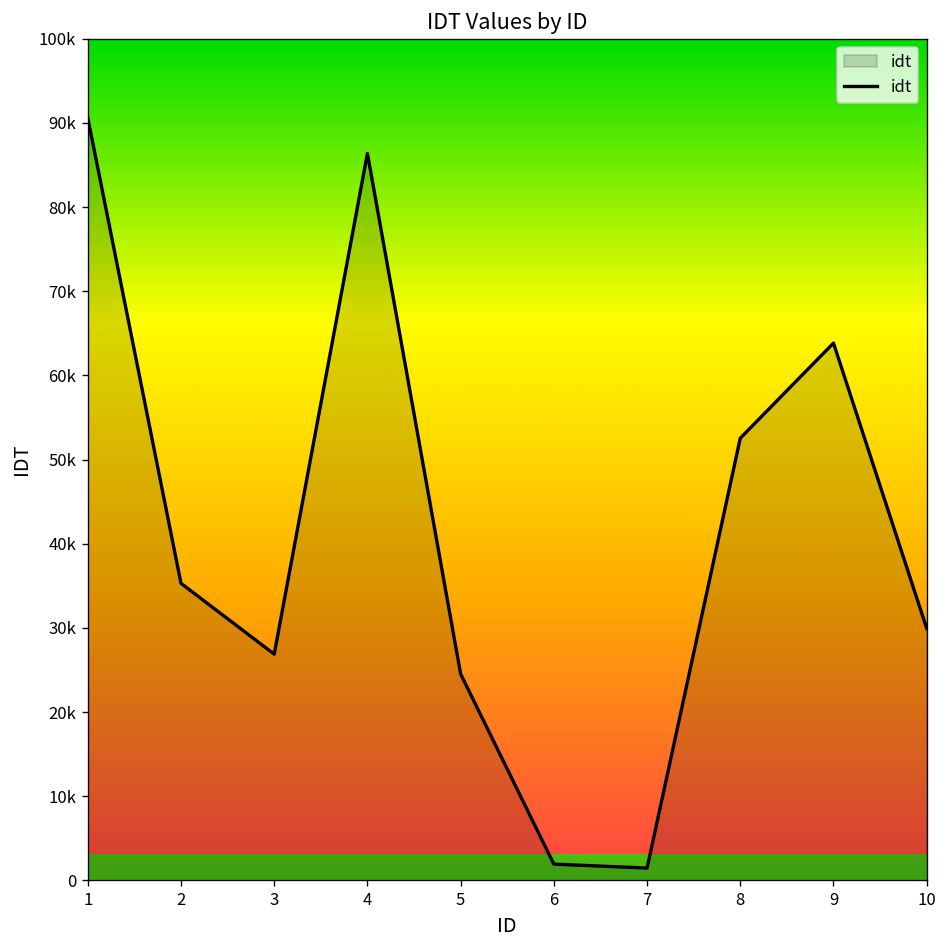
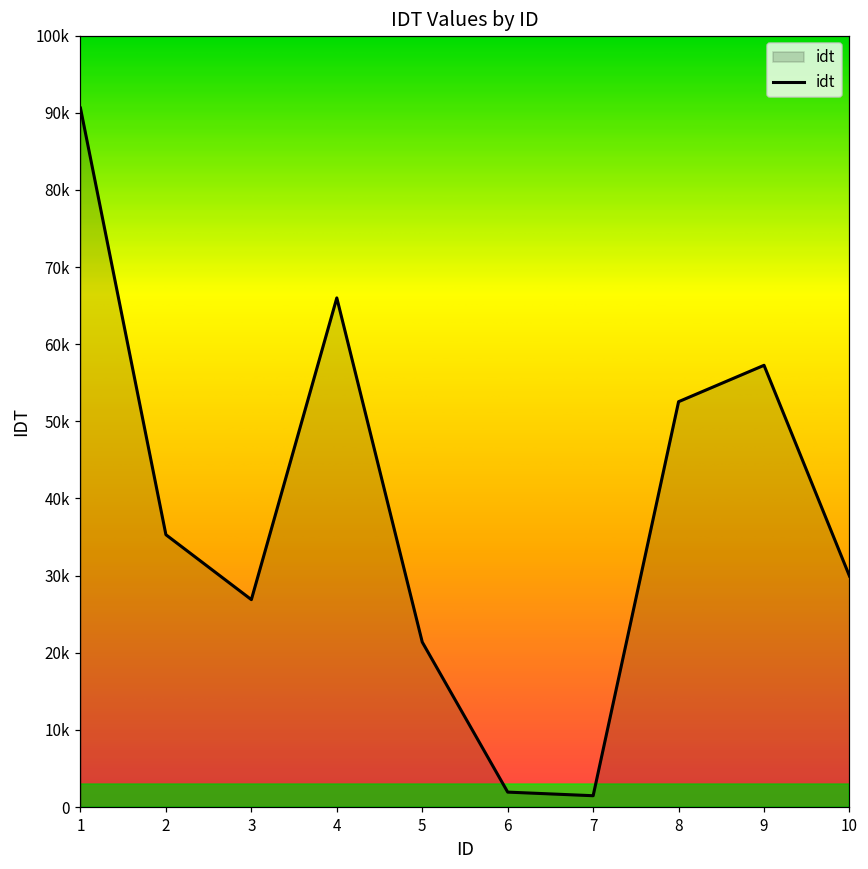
4: 86000 -> 66000
5: 25000 -> 21000
9: 64000 -> 57000
